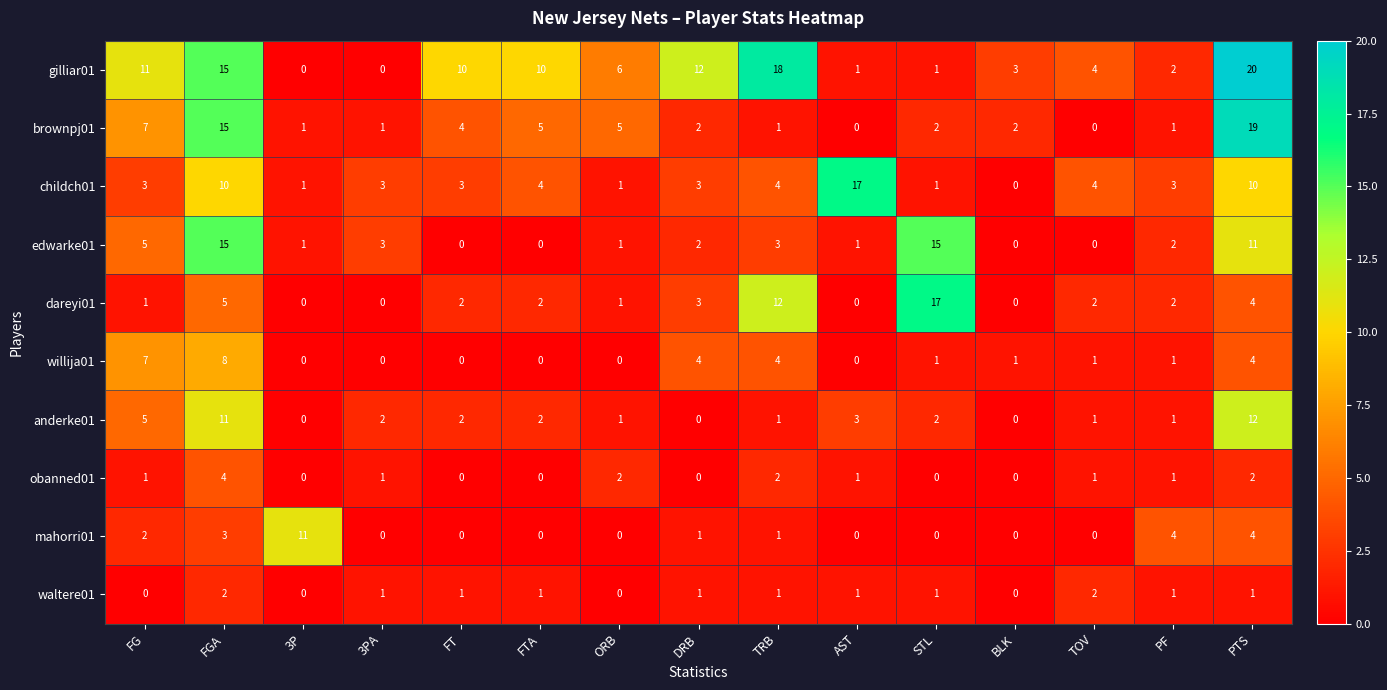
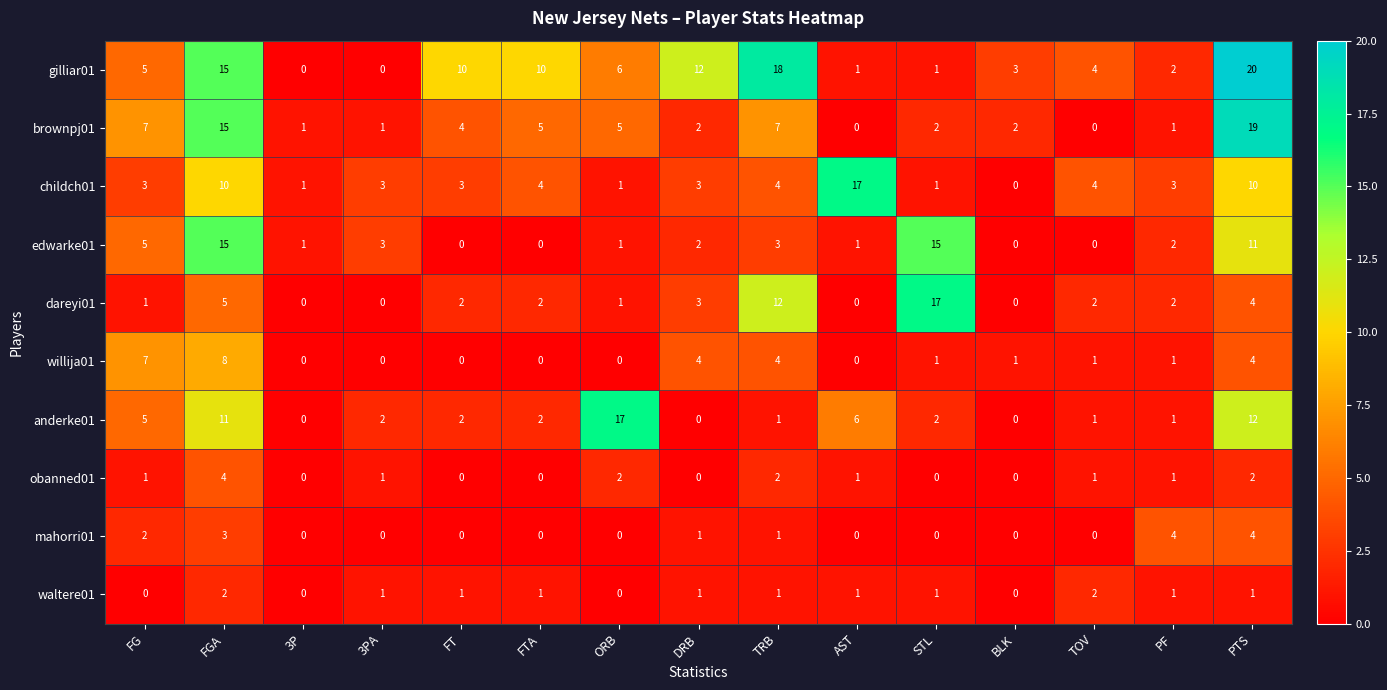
gilliar01, FG: 11 -> 5
brownpj01, TRB: 1 -> 7
anderke01, ORB: 1 -> 17
anderke01, AST: 3 -> 6
mahorri01, 3P: 11 -> 0
